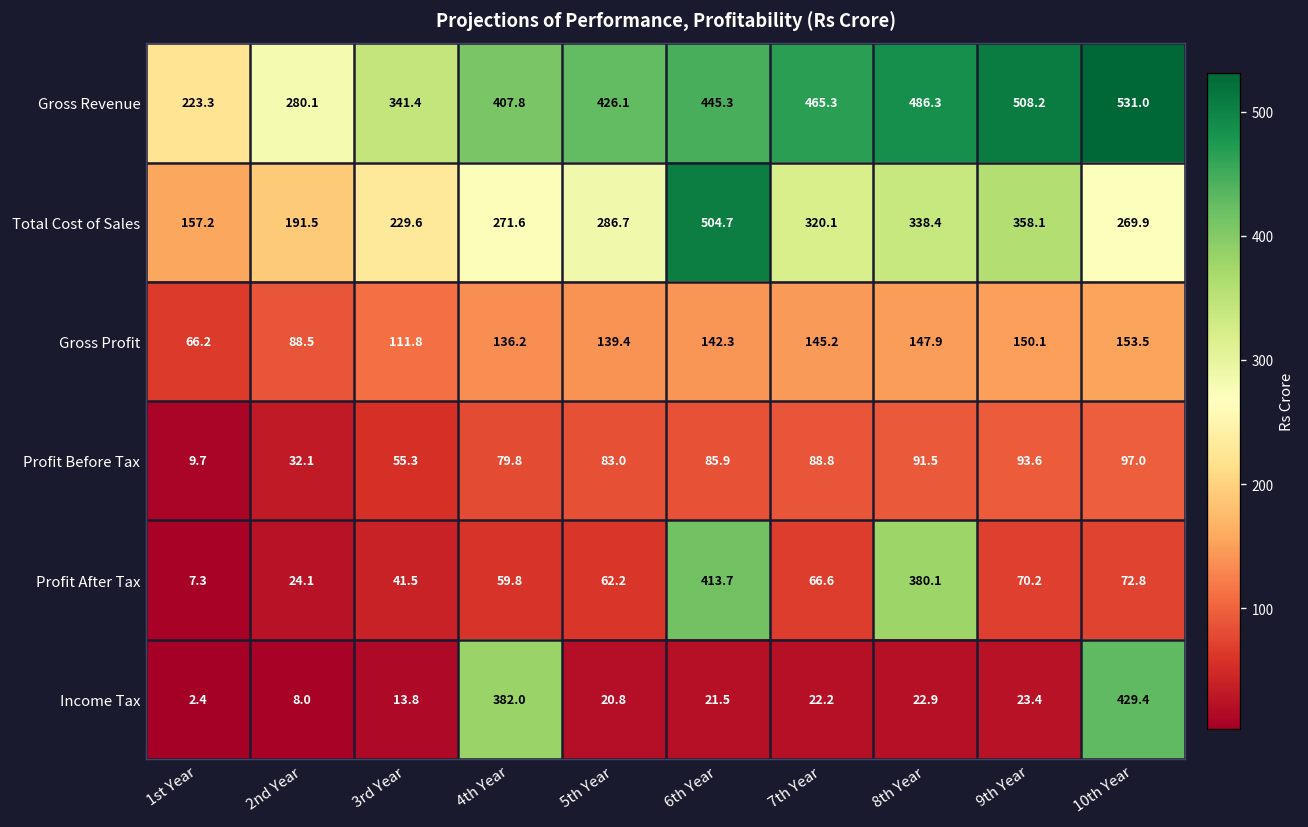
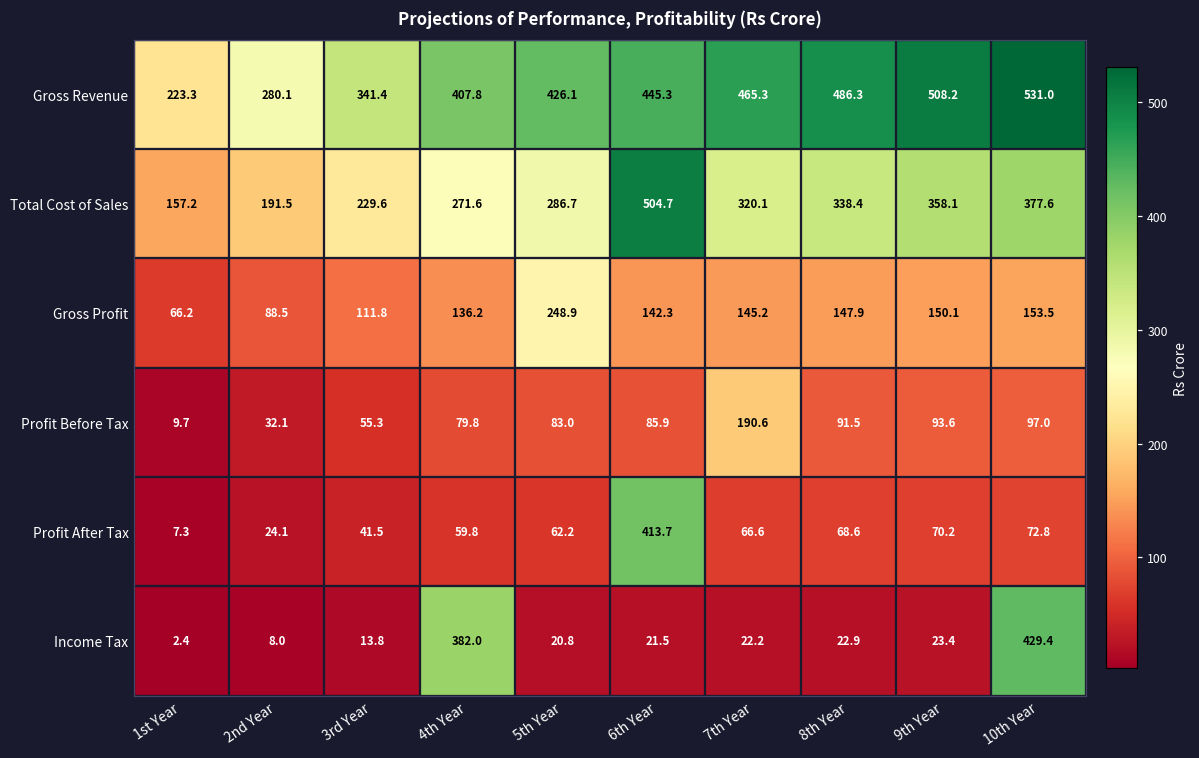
Total Cost of Sales, 10th Year: 269.9 -> 377.6
Gross Profit, 5th Year: 139.4 -> 248.9
Profit Before Tax, 7th Year: 88.8 -> 190.6
Profit After Tax, 8th Year: 380.1 -> 68.6
